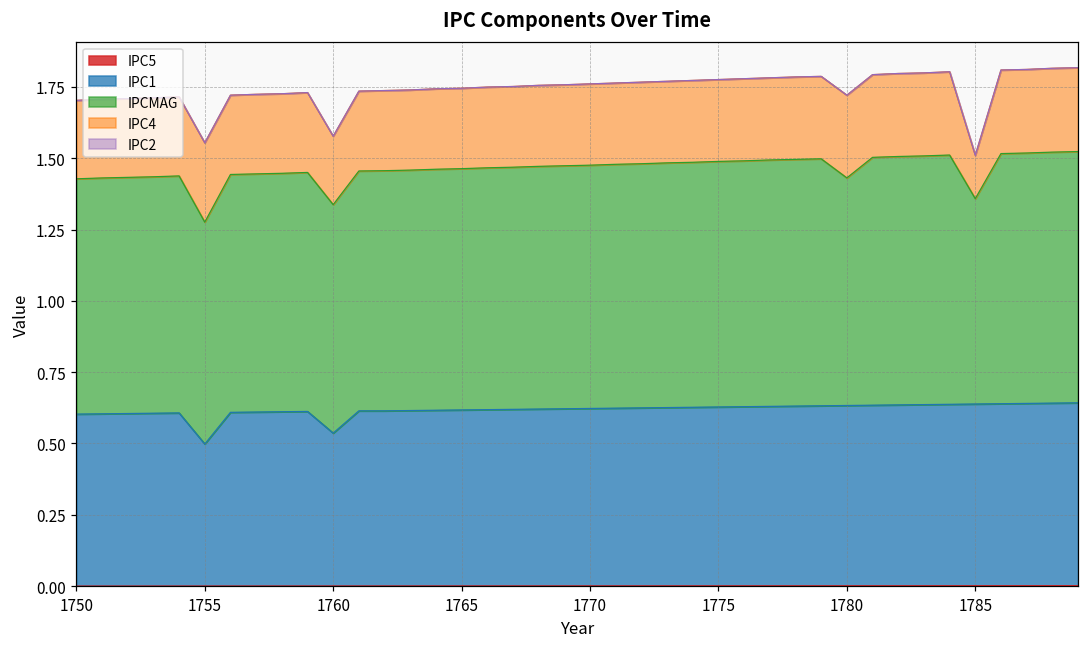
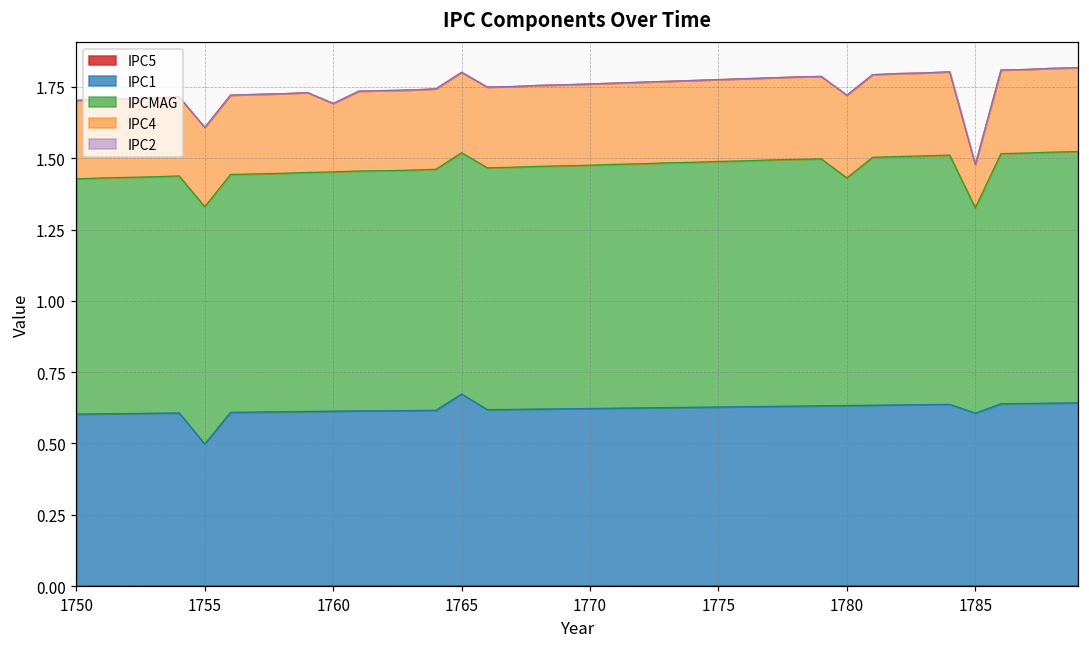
IPCMAG, 1755: 0.78 -> 0.83
IPC1, 1760: 0.54 -> 0.61
IPCMAG, 1760: 0.80 -> 0.84
IPC1, 1765: 0.62 -> 0.67
IPC1, 1785: 0.64 -> 0.61
